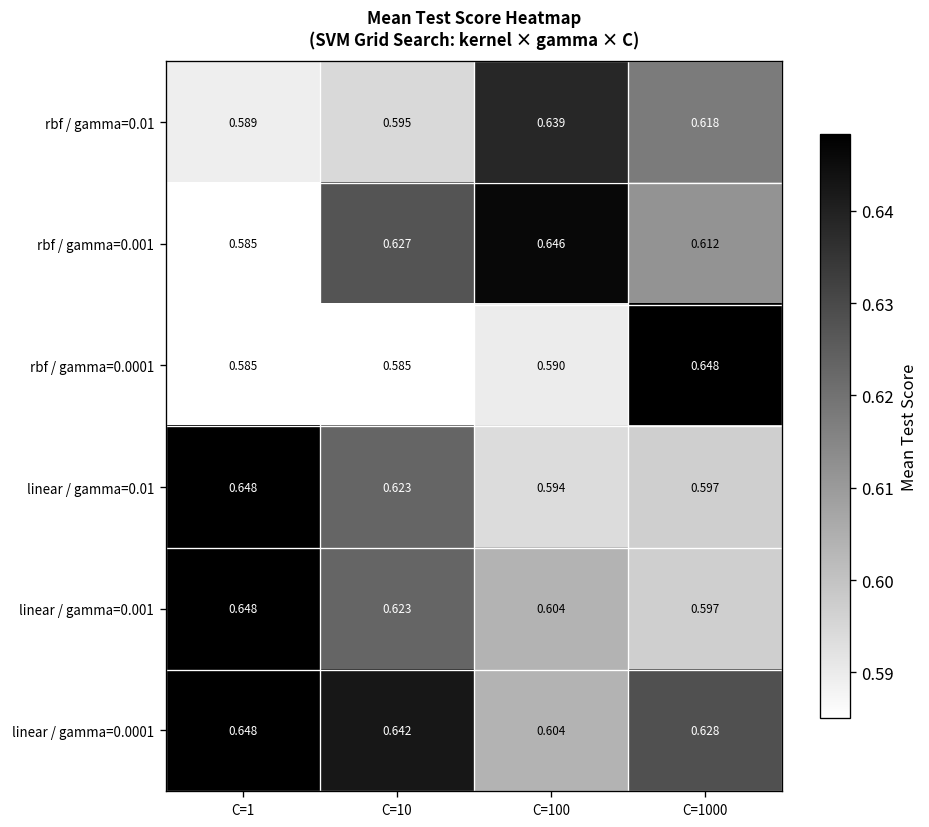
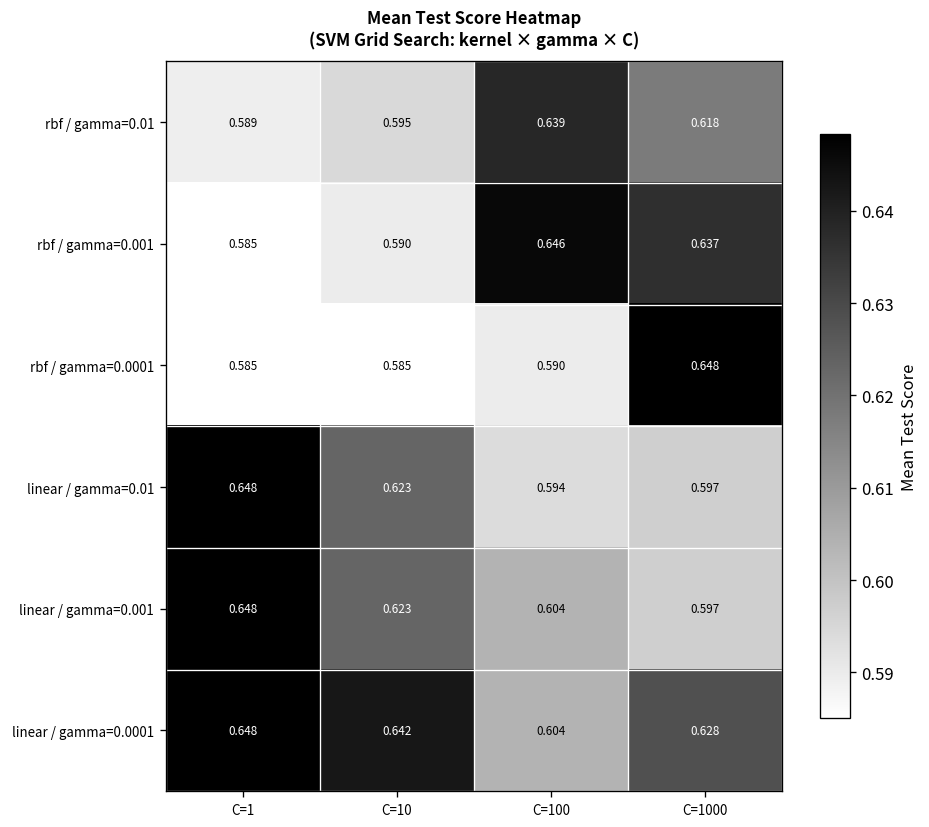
rbf / gamma=0.001, C=10: 0.627 -> 0.590
rbf / gamma=0.001, C=1000: 0.612 -> 0.637
